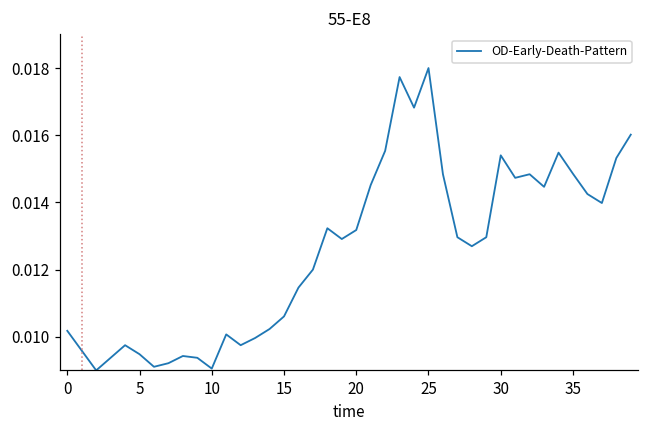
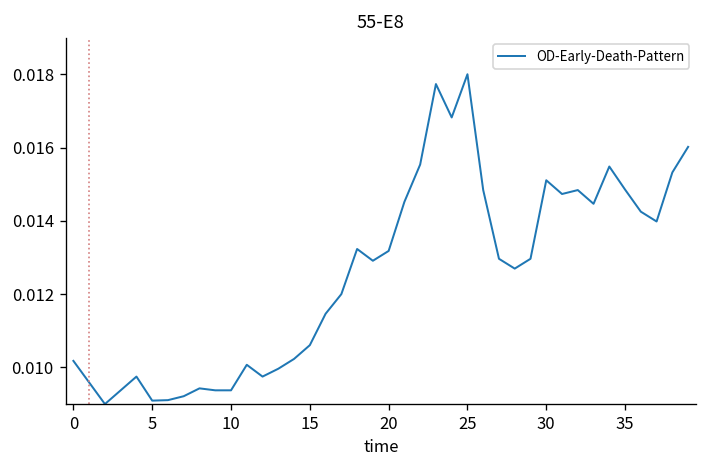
5: 0.0095 -> 0.0091
10: 0.0091 -> 0.0094
30: 0.0154 -> 0.0151
